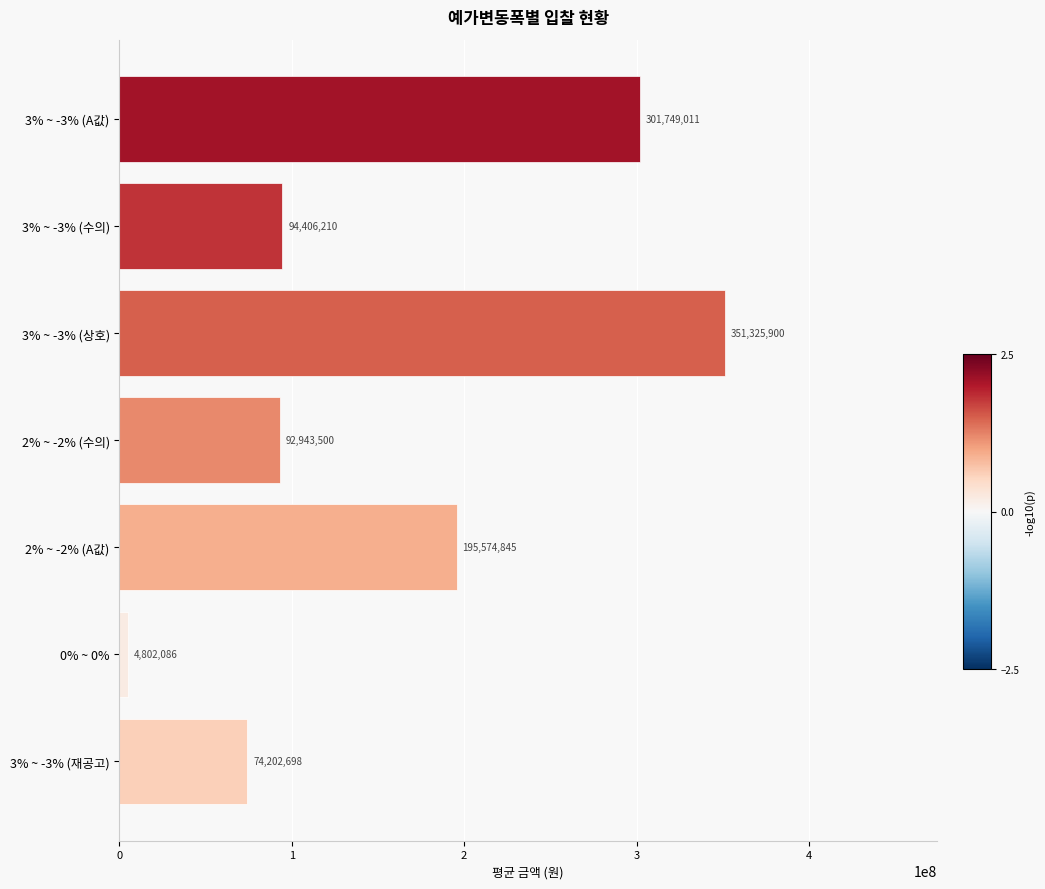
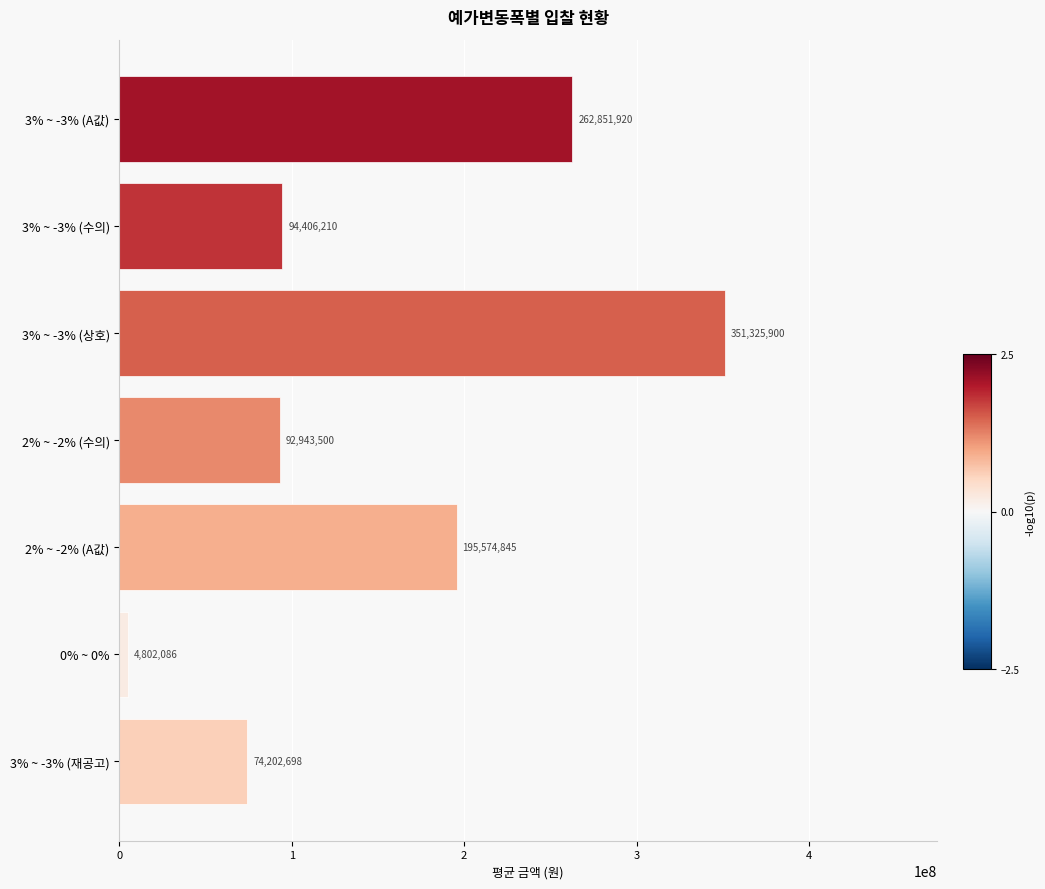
3% ~ -3% (A값): 301,749,011 -> 262,851,920
